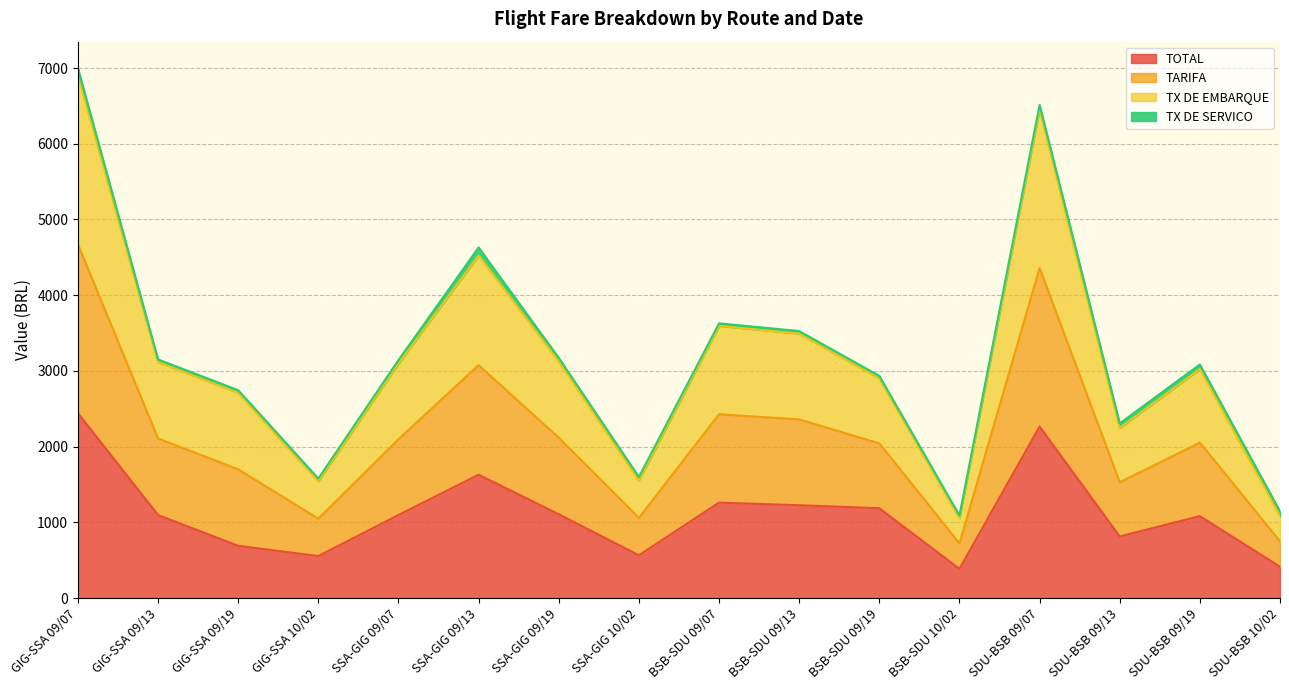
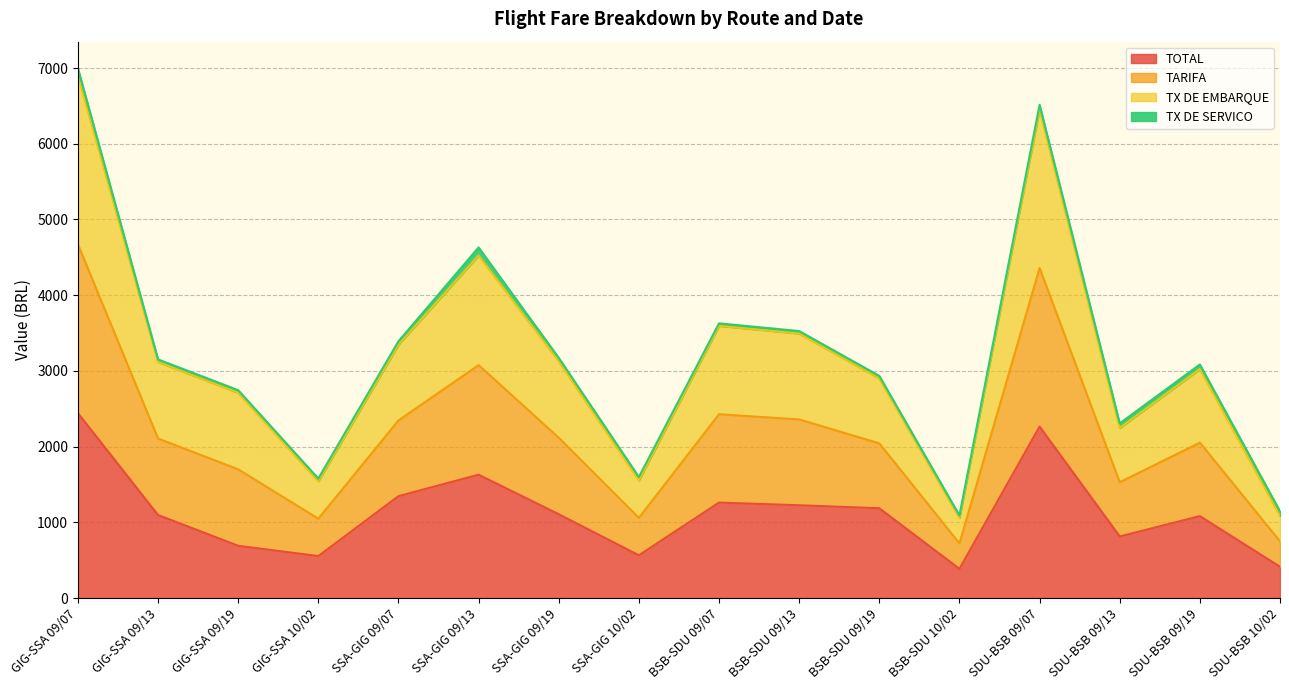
TOTAL, SSA-GIG 09/07: 1100 -> 1300
